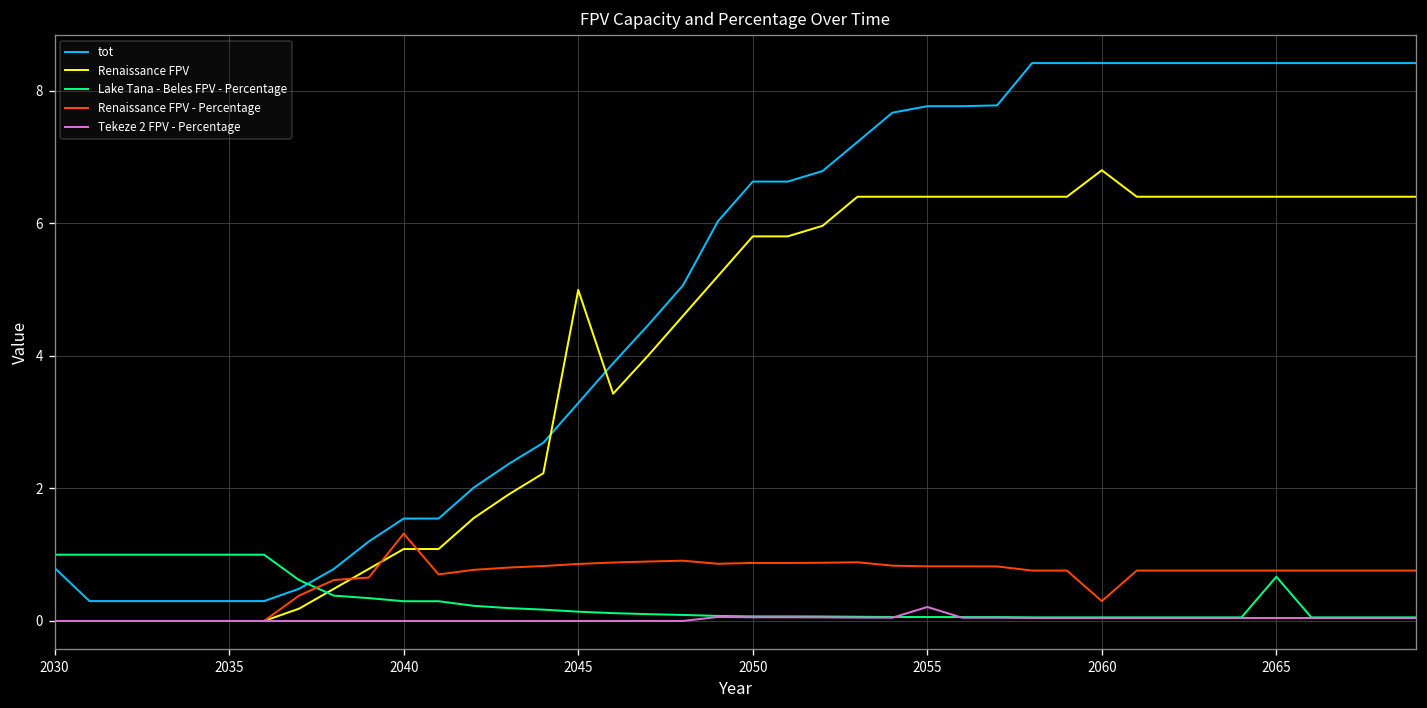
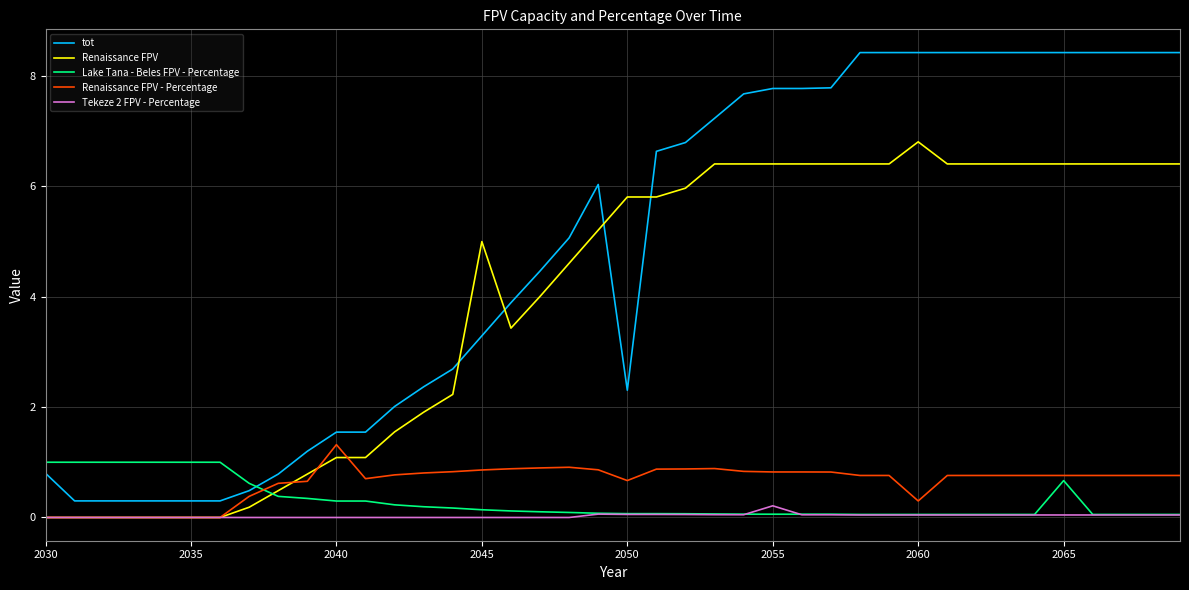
tot, 2050: 6.6 -> 2.3
Renaissance FPV - Percentage, 2050: 0.9 -> 0.7
